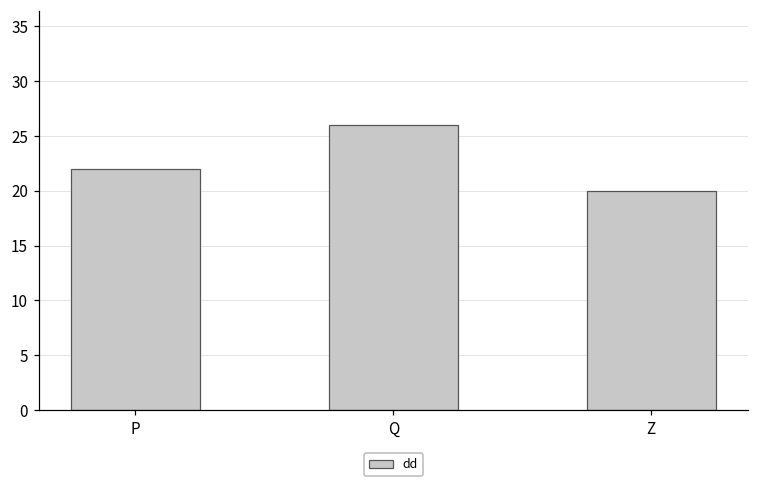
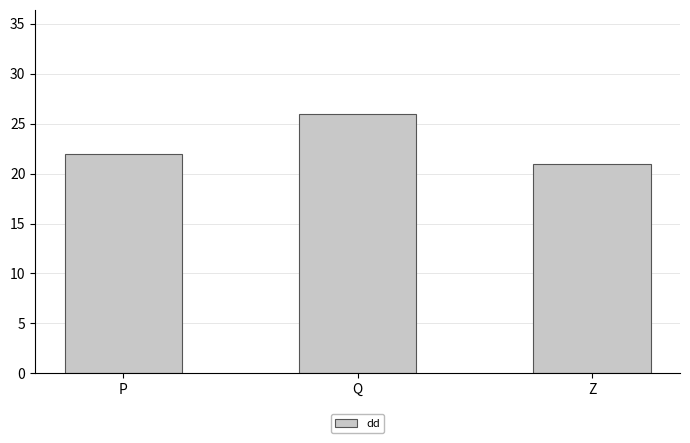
Z: 20 -> 21
